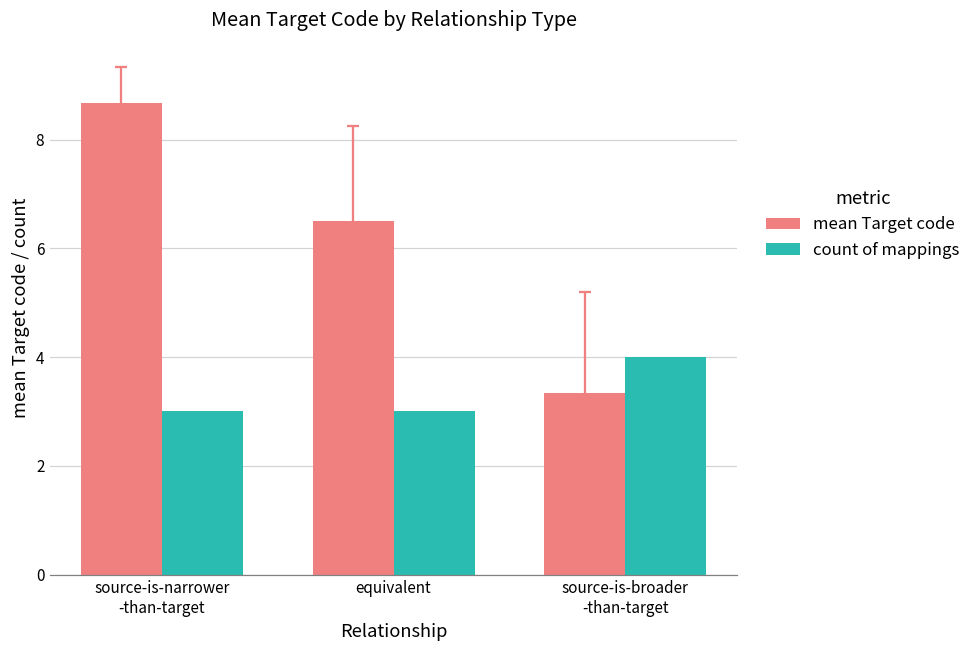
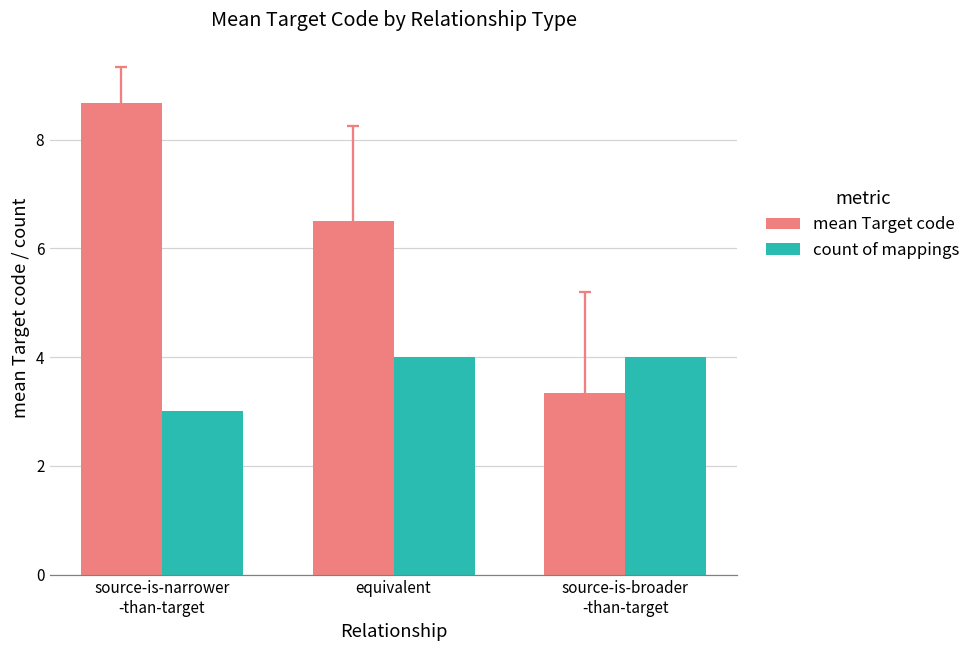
count of mappings, equivalent: 3 -> 4
